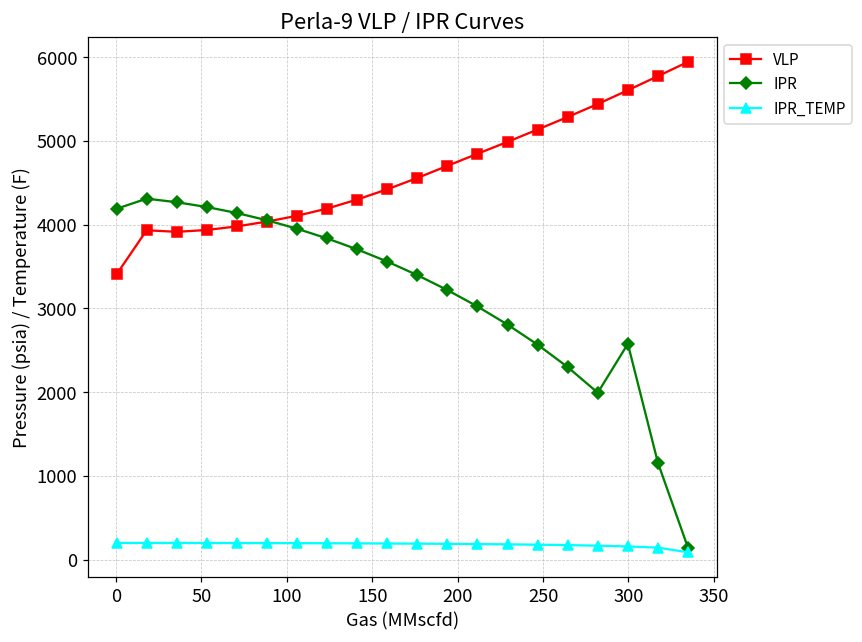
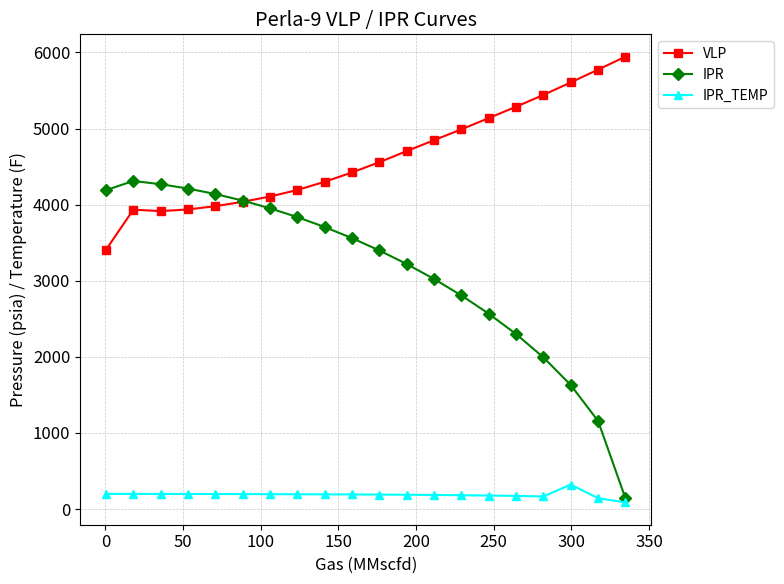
IPR, 300: 2600 -> 1600
IPR_TEMP, 300: 200 -> 300
